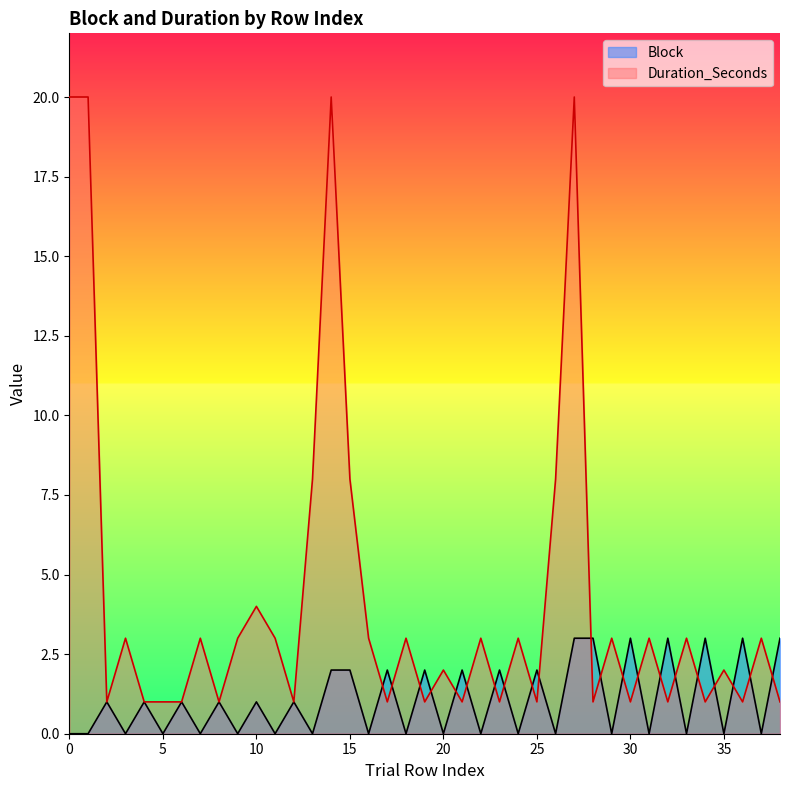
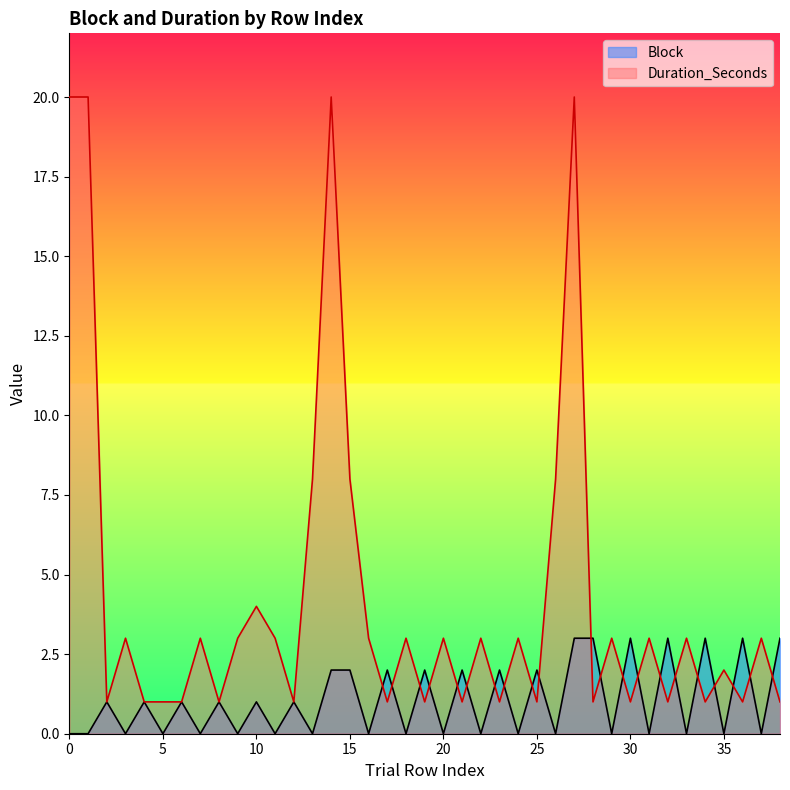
Duration_Seconds, 20: 2 -> 3
